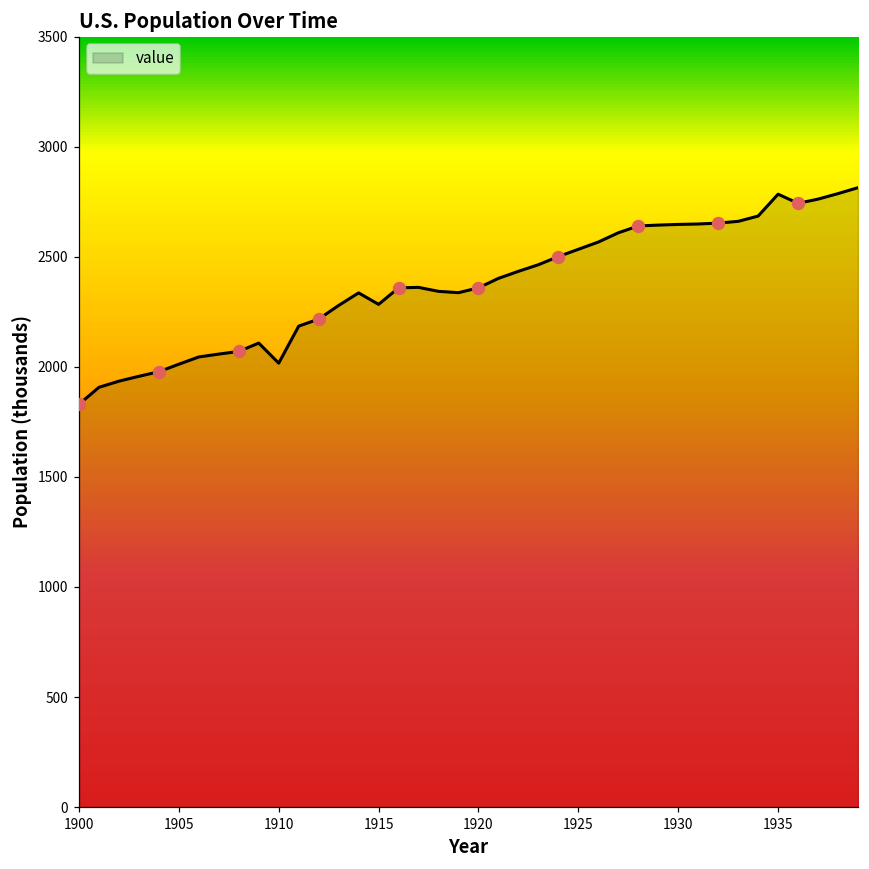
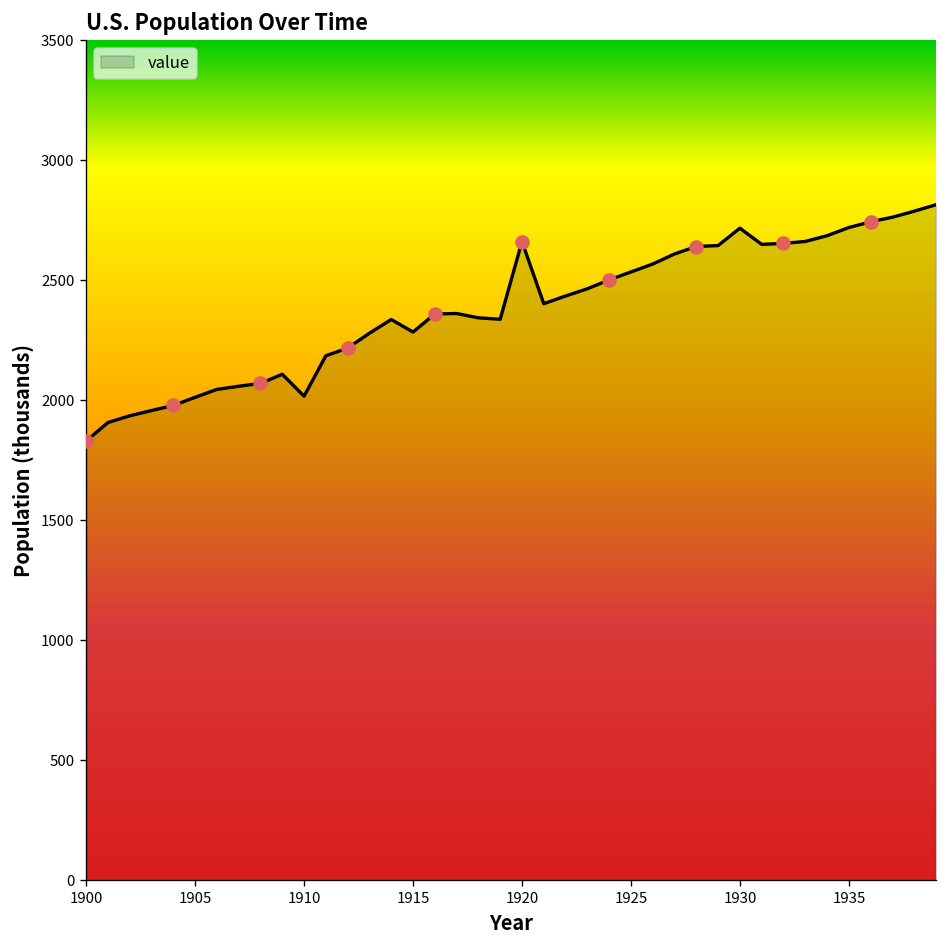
value, 1920: 2360 -> 2660
value, 1930: 2650 -> 2720
value, 1935: 2780 -> 2720
